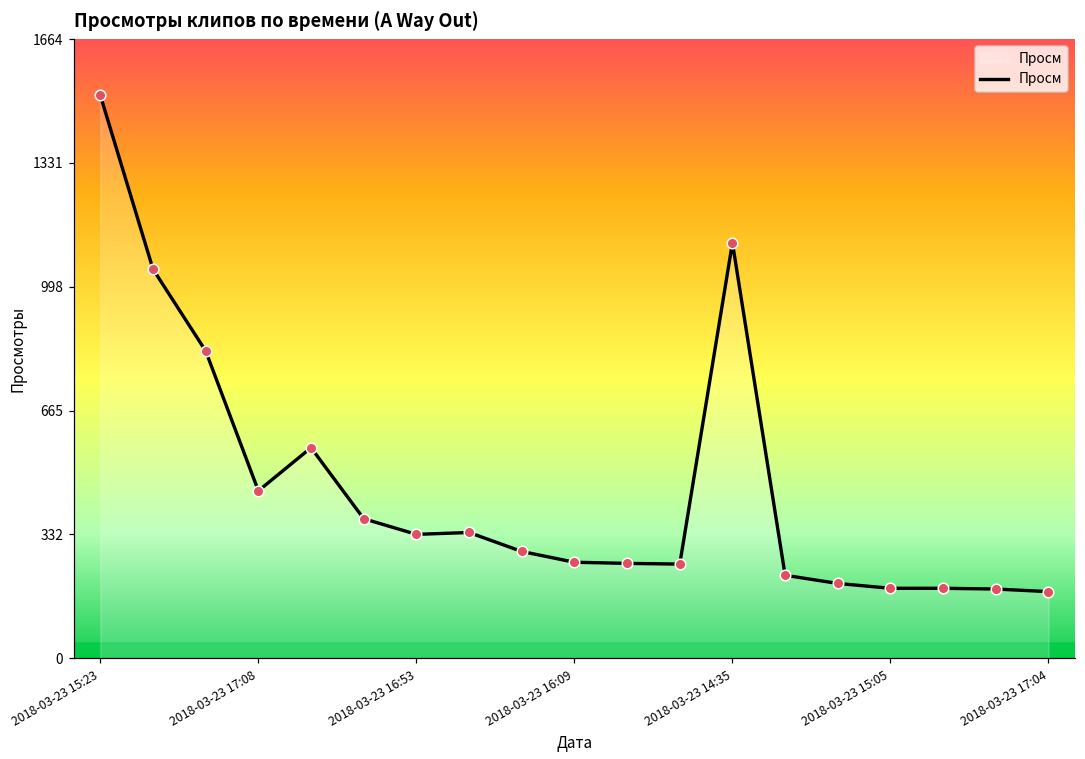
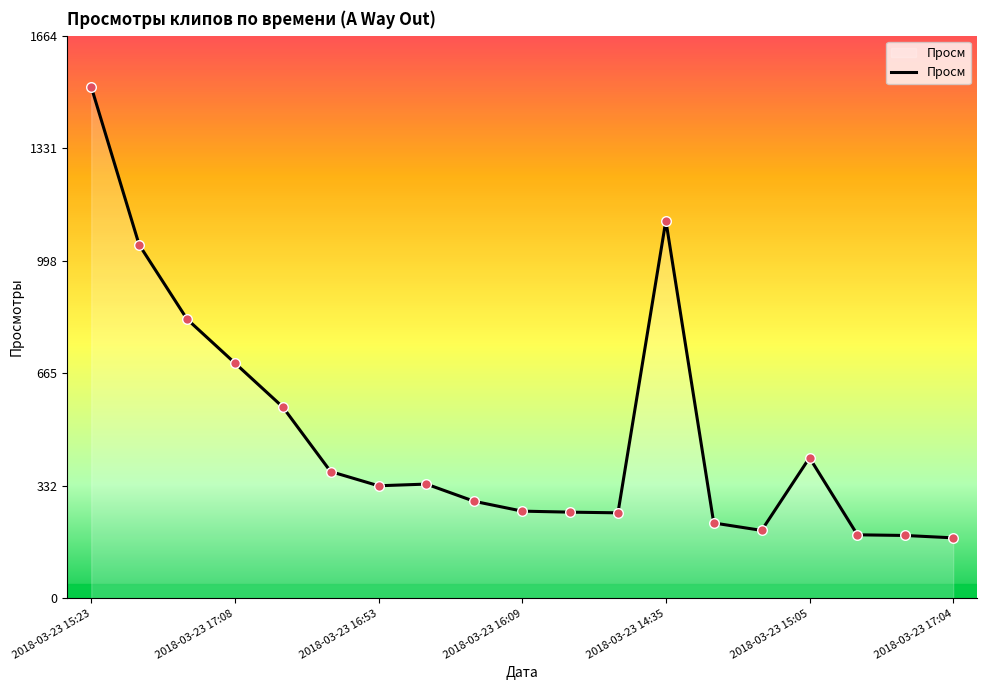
2018-03-23 17:08: 450 -> 700
2018-03-23 15:05: 190 -> 420
